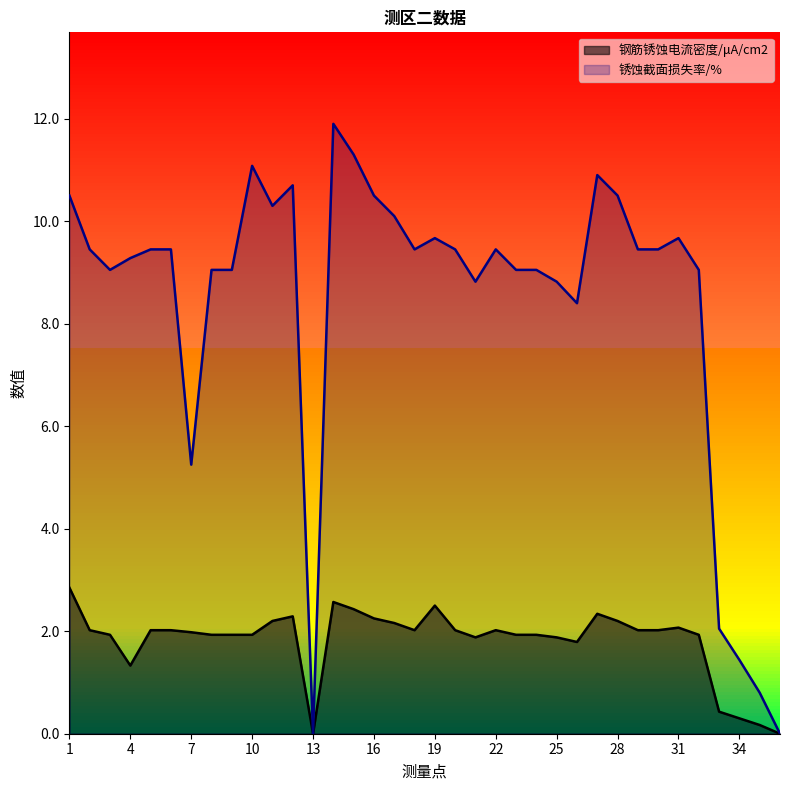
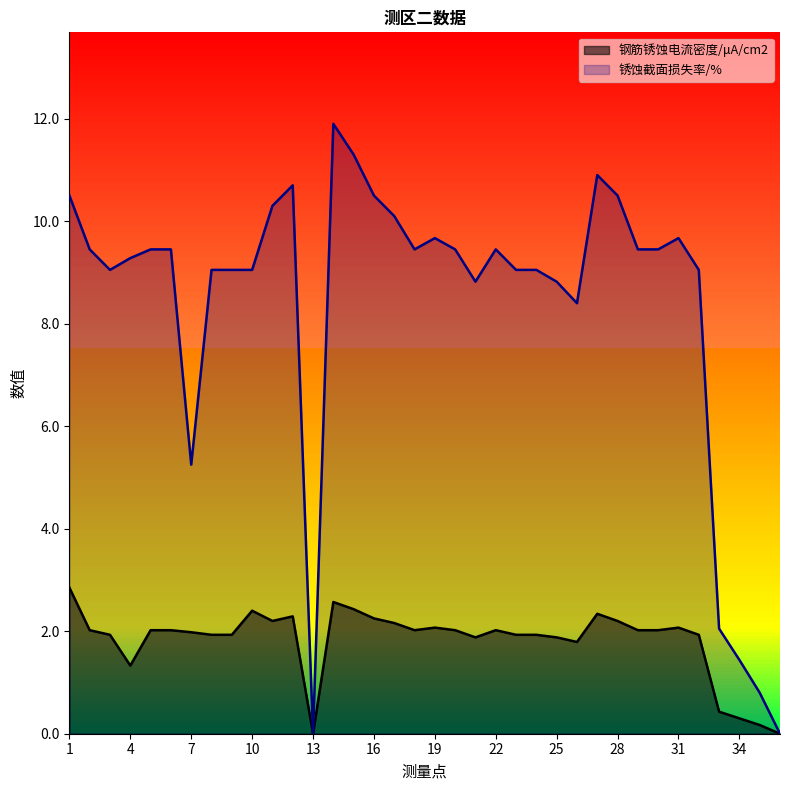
钢筋锈蚀电流密度/μA/cm2, 10: 1.9 -> 2.4
锈蚀截面损失率/%, 10: 11.1 -> 9.1
钢筋锈蚀电流密度/μA/cm2, 19: 2.5 -> 2.1
